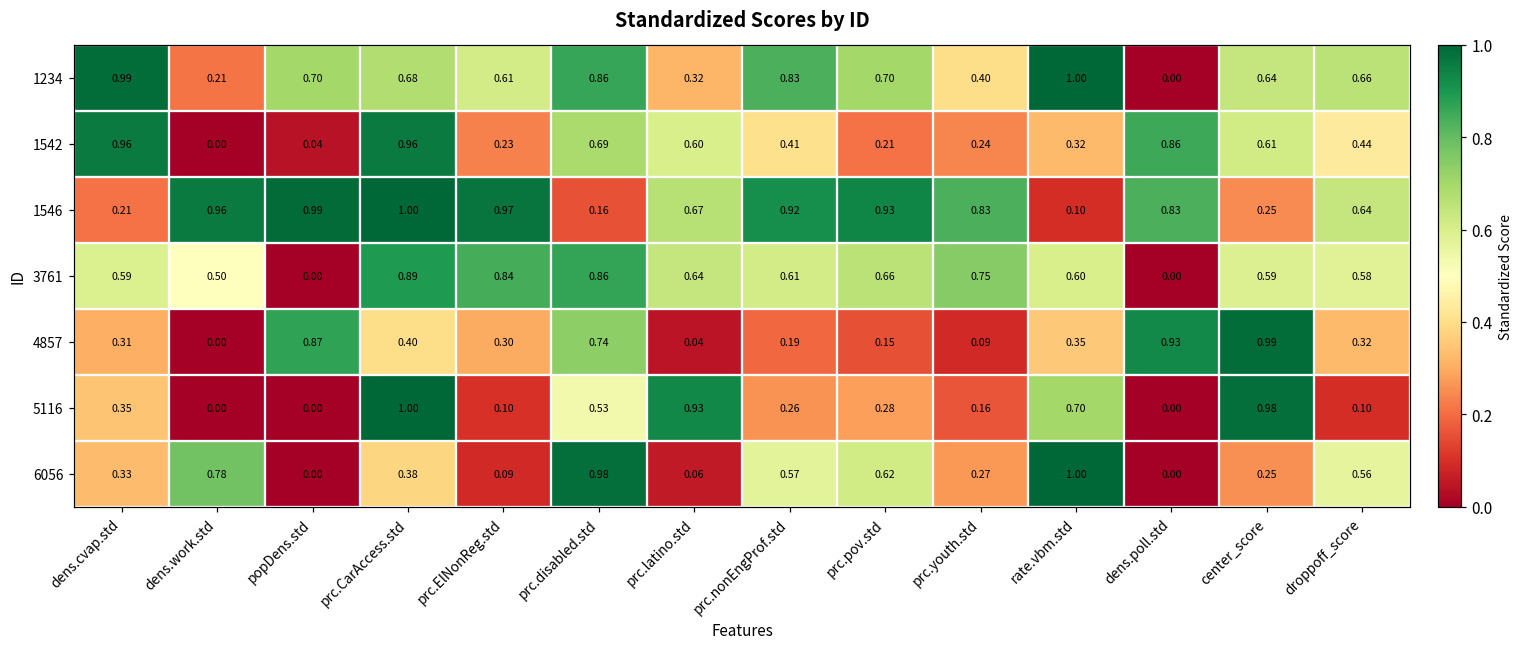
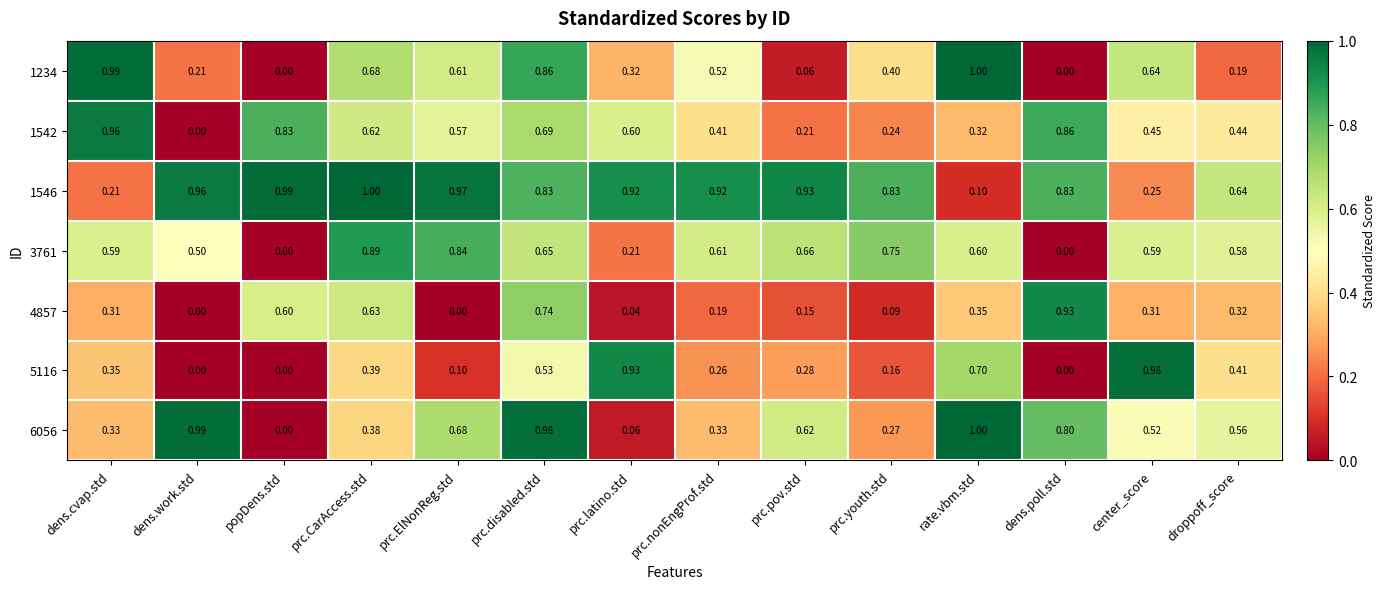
1234, popDens.std: 0.70 -> 0.00
1234, prc.nonEngProf.std: 0.83 -> 0.52
1234, prc.pov.std: 0.70 -> 0.06
1234, droppoff_score: 0.66 -> 0.19
1542, popDens.std: 0.04 -> 0.83
1542, prc.CarAccess.std: 0.96 -> 0.62
1542, prc.ElNonReg.std: 0.23 -> 0.57
1542, center_score: 0.61 -> 0.45
1546, prc.disabled.std: 0.16 -> 0.83
1546, prc.latino.std: 0.67 -> 0.92
3761, prc.disabled.std: 0.86 -> 0.65
3761, prc.latino.std: 0.64 -> 0.21
4857, popDens.std: 0.87 -> 0.60
4857, prc.CarAccess.std: 0.40 -> 0.63
4857, prc.ElNonReg.std: 0.30 -> 0.00
4857, center_score: 0.99 -> 0.31
5116, prc.CarAccess.std: 1.00 -> 0.39
5116, droppoff_score: 0.10 -> 0.41
6056, dens.work.std: 0.78 -> 0.99
6056, prc.ElNonReg.std: 0.09 -> 0.68
6056, prc.nonEngProf.std: 0.57 -> 0.33
6056, dens.poll.std: 0.00 -> 0.80
6056, center_score: 0.25 -> 0.52
